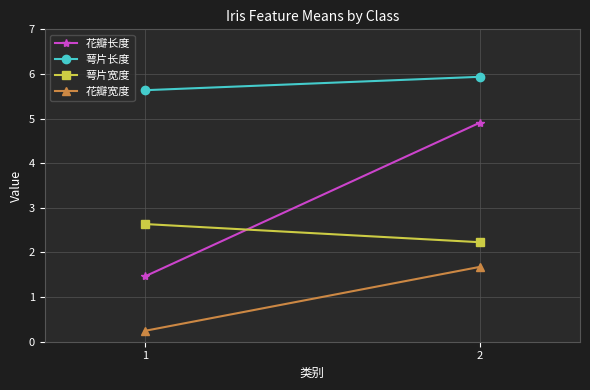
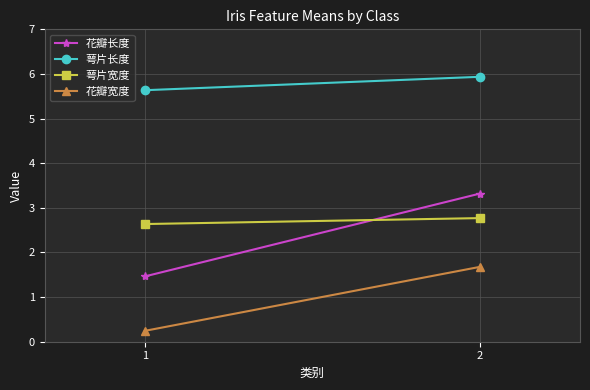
花瓣长度, 2: 4.9 -> 3.3
萼片宽度, 2: 2.2 -> 2.8
